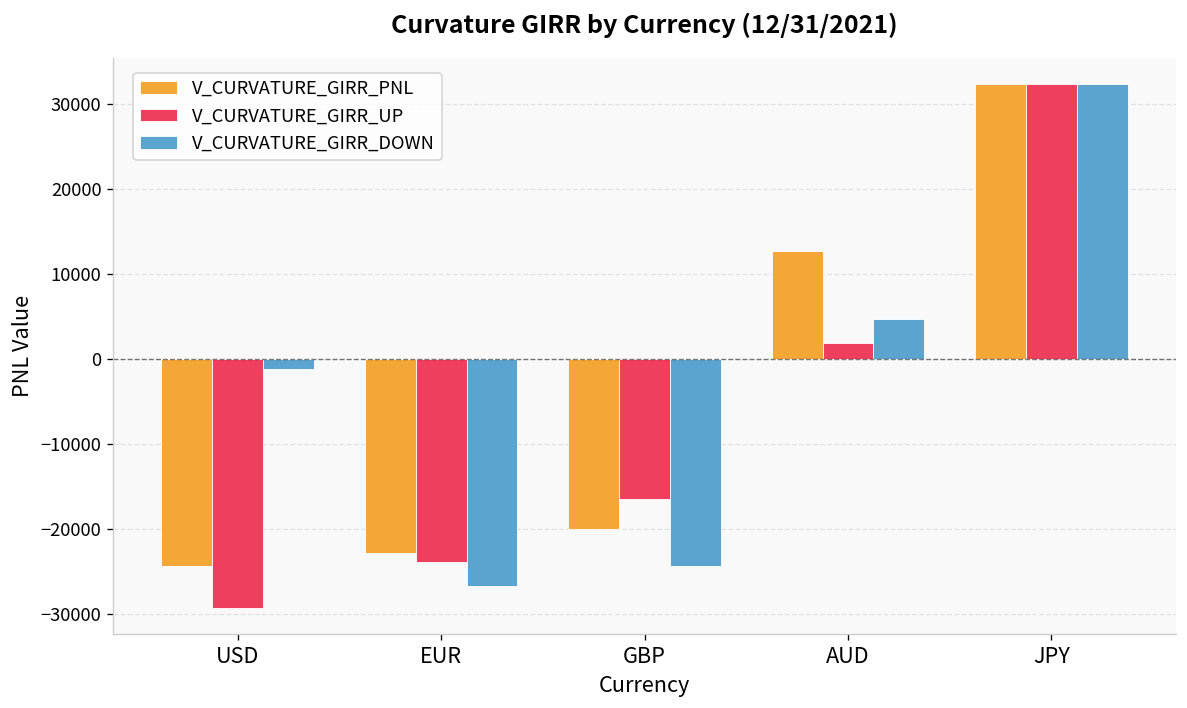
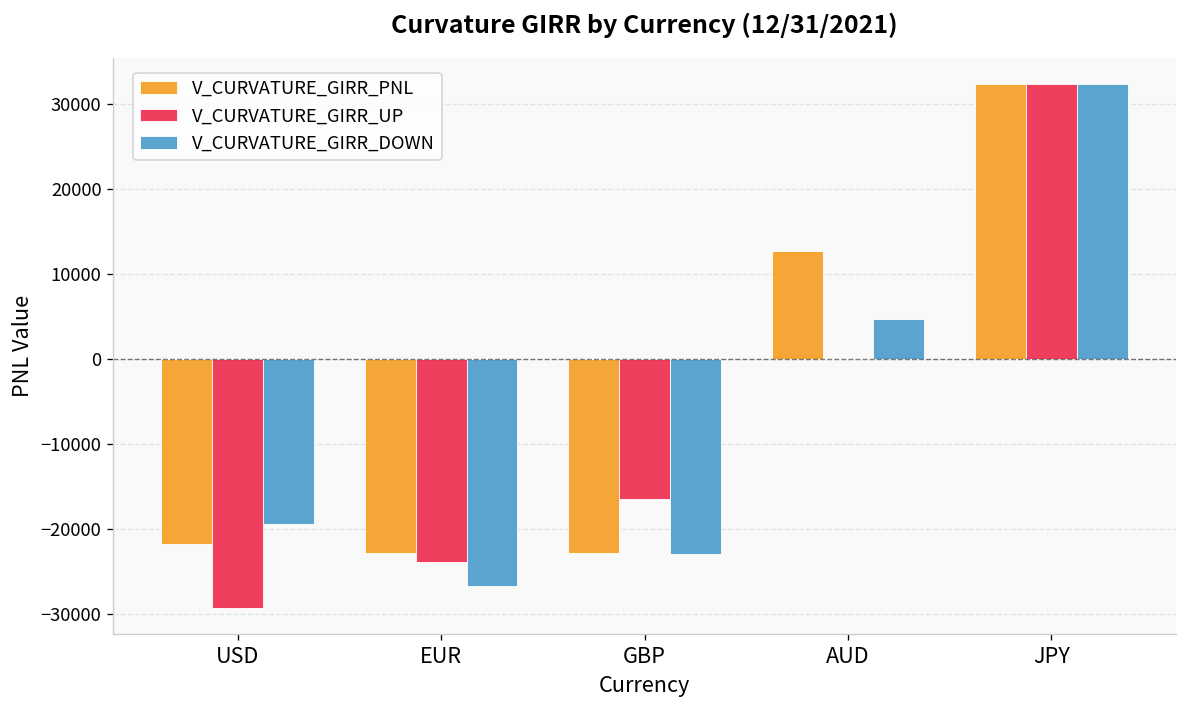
V_CURVATURE_GIRR_PNL, USD: -24000 -> -22000
V_CURVATURE_GIRR_DOWN, USD: -1000 -> -19000
V_CURVATURE_GIRR_PNL, GBP: -20000 -> -23000
V_CURVATURE_GIRR_DOWN, GBP: -24000 -> -23000
V_CURVATURE_GIRR_UP, AUD: 2000 -> 0
